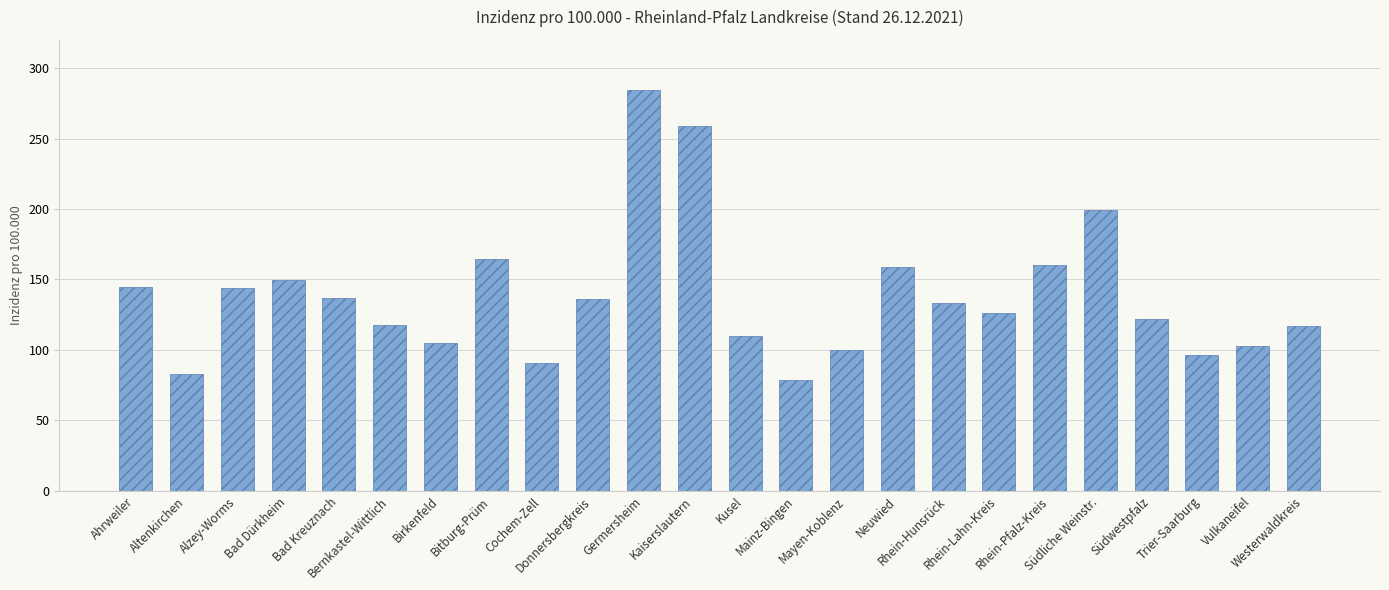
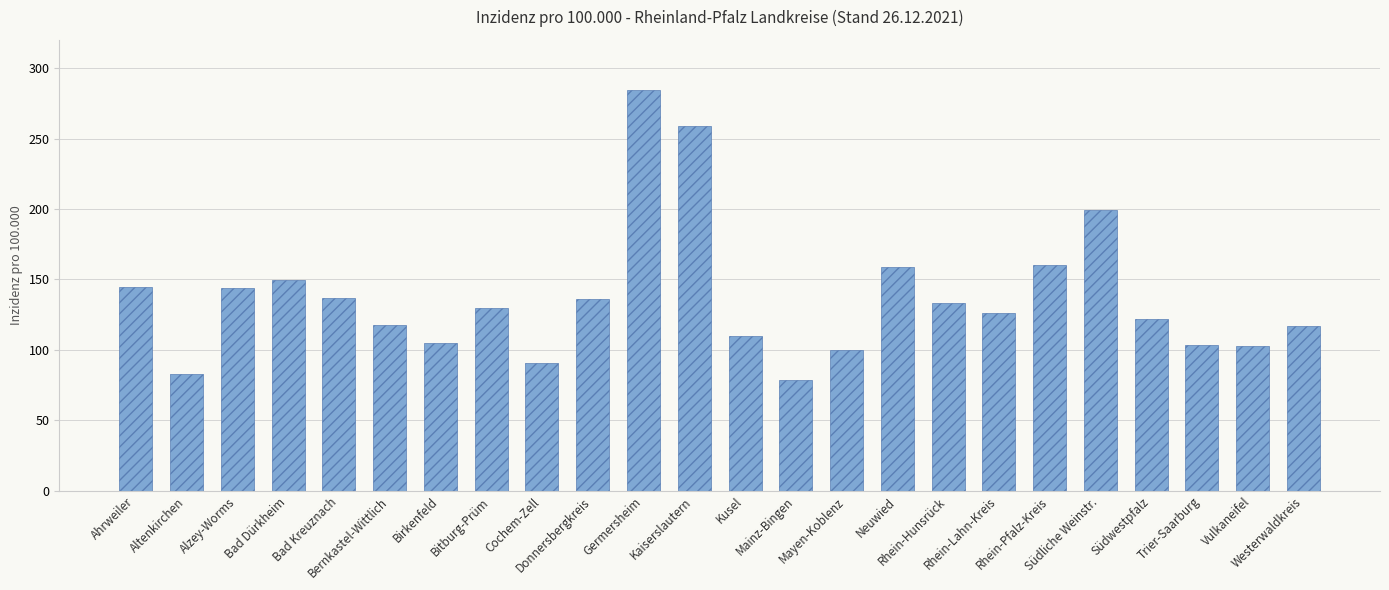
Bitburg-Prüm: 165 -> 130
Trier-Saarburg: 96 -> 104
